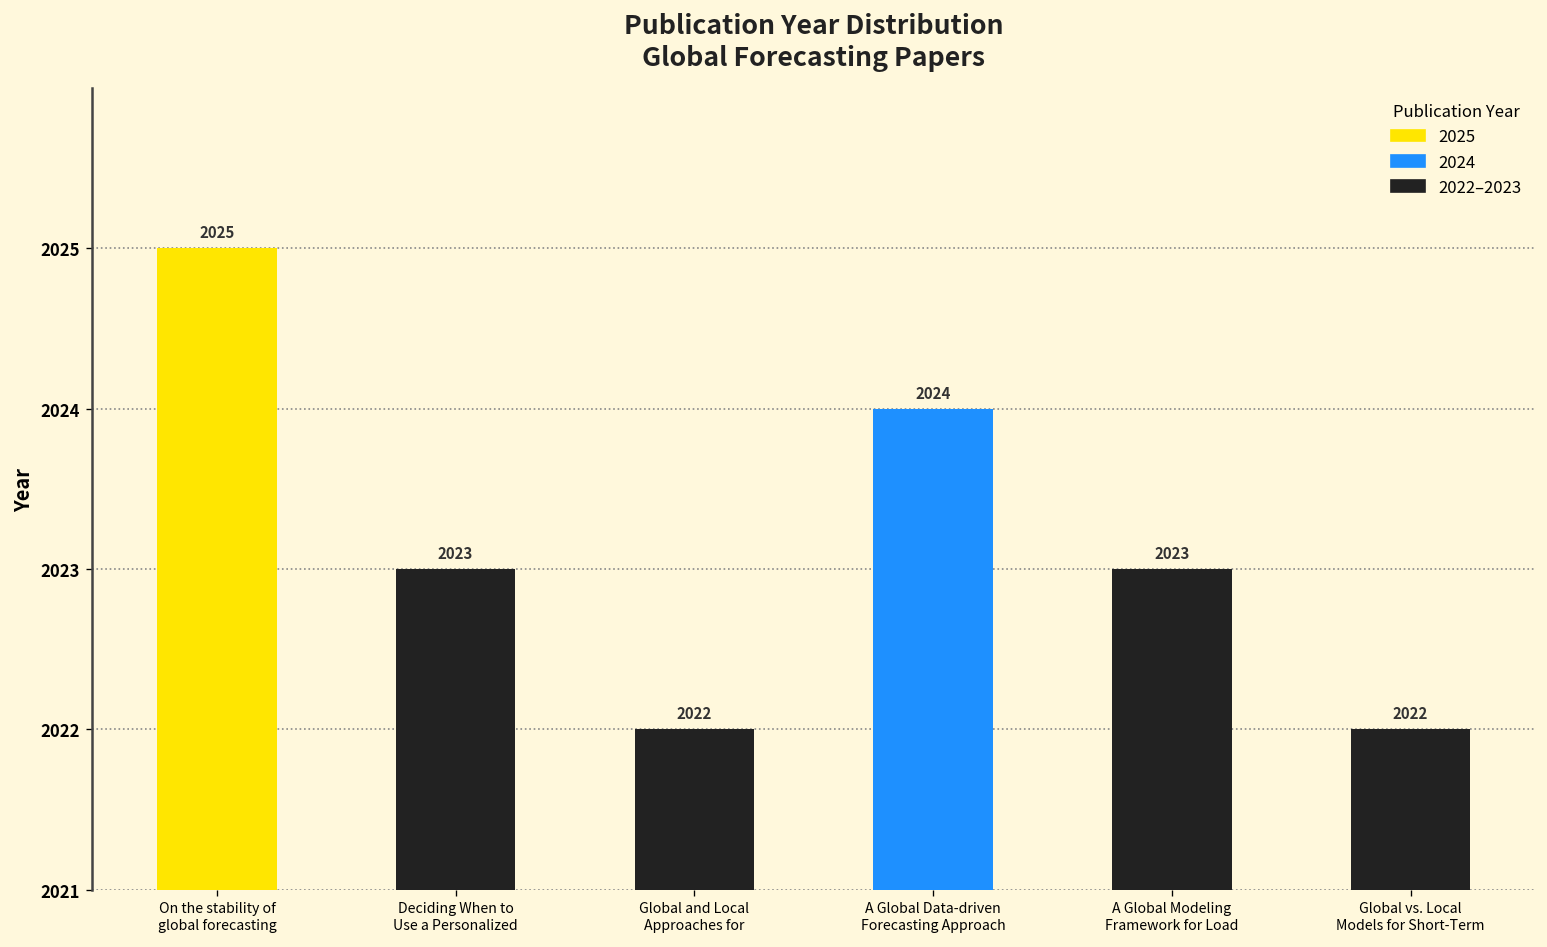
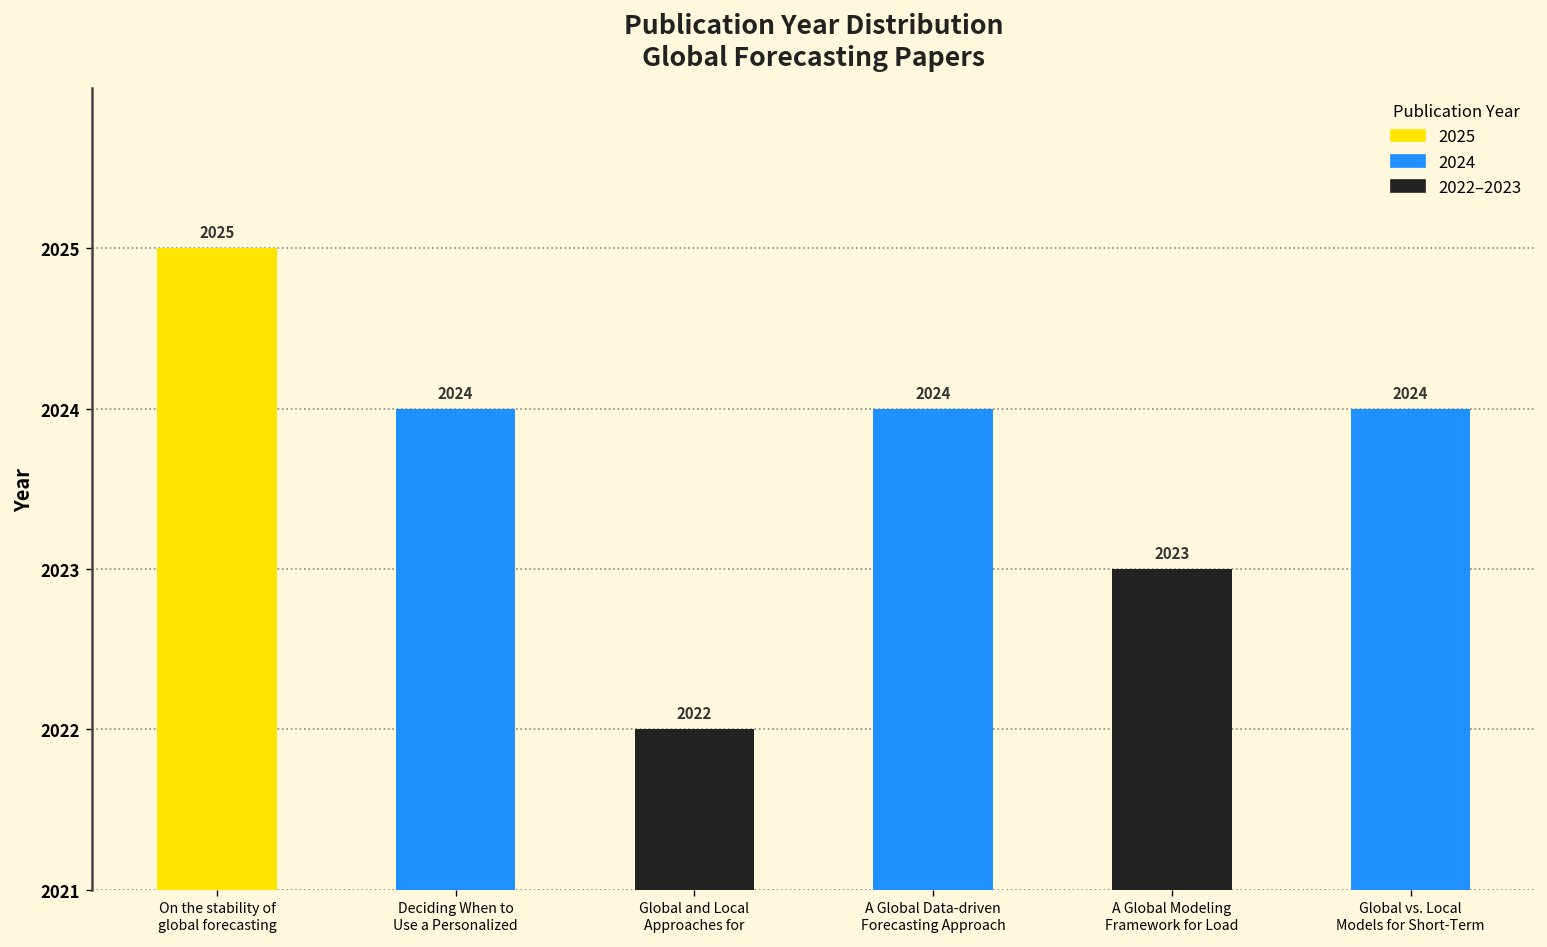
Deciding When to Use a Personalized: 2023 -> 2024
Global vs. Local Models for Short-Term: 2022 -> 2024
